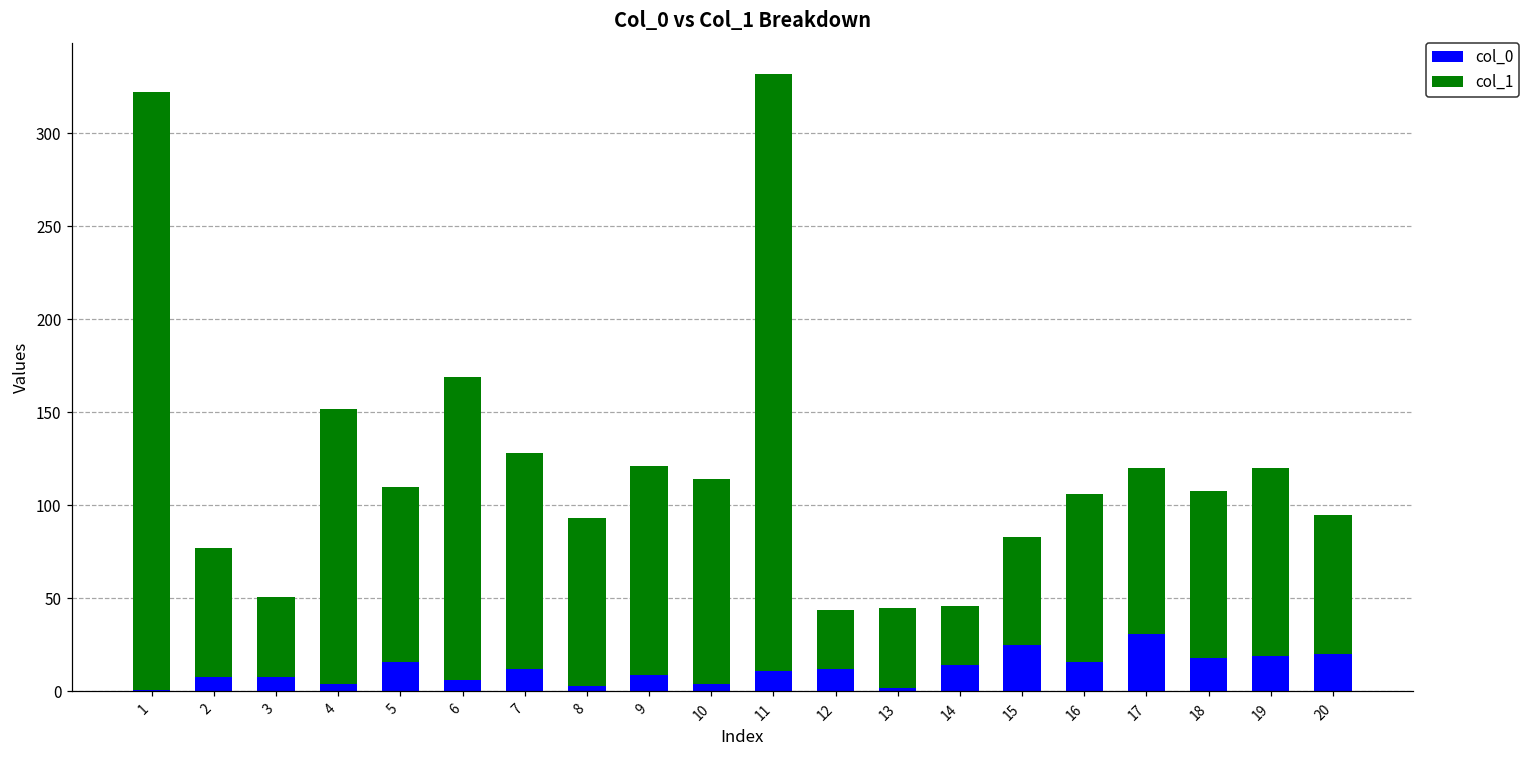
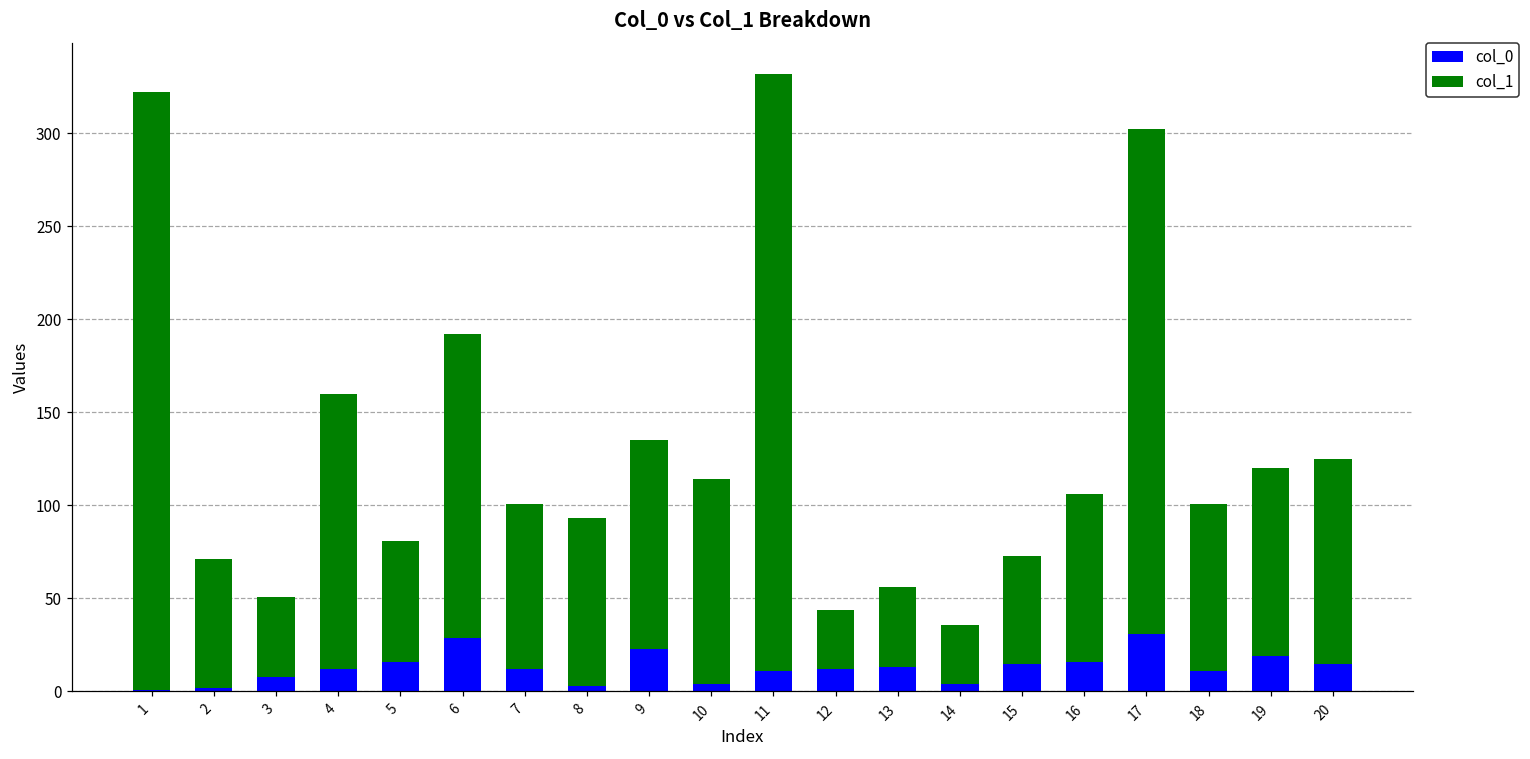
col_0, 2: 8 -> 2
col_0, 4: 4 -> 12
col_1, 5: 94 -> 65
col_0, 6: 6 -> 29
col_1, 7: 116 -> 89
col_0, 9: 9 -> 23
col_0, 13: 2 -> 13
col_0, 14: 14 -> 4
col_0, 15: 25 -> 15
col_1, 17: 89 -> 271
col_0, 18: 18 -> 11
col_0, 20: 20 -> 15
col_1, 20: 75 -> 110
